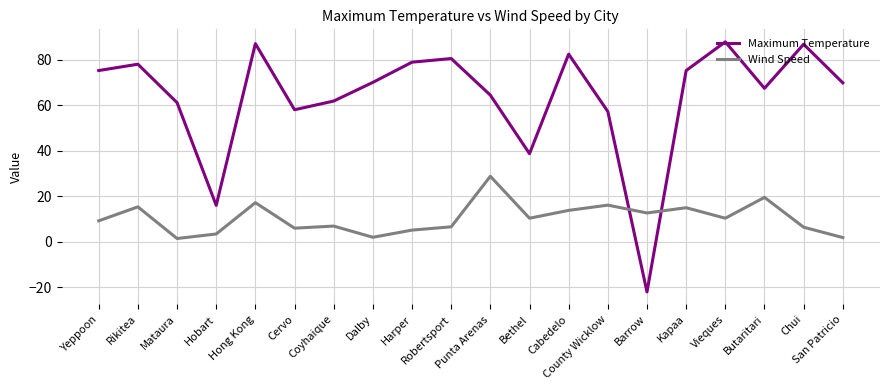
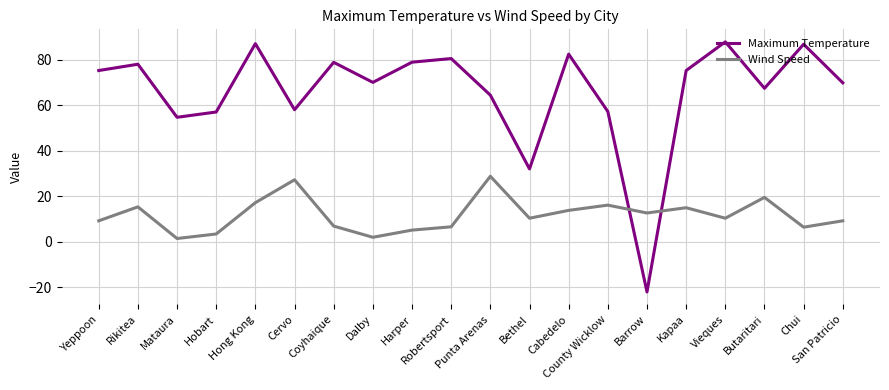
Maximum Temperature, Mataura: 61 -> 55
Maximum Temperature, Hobart: 16 -> 57
Wind Speed, Cervo: 6 -> 27
Maximum Temperature, Coyhaique: 62 -> 79
Maximum Temperature, Bethel: 39 -> 32
Wind Speed, San Patricio: 2 -> 9
